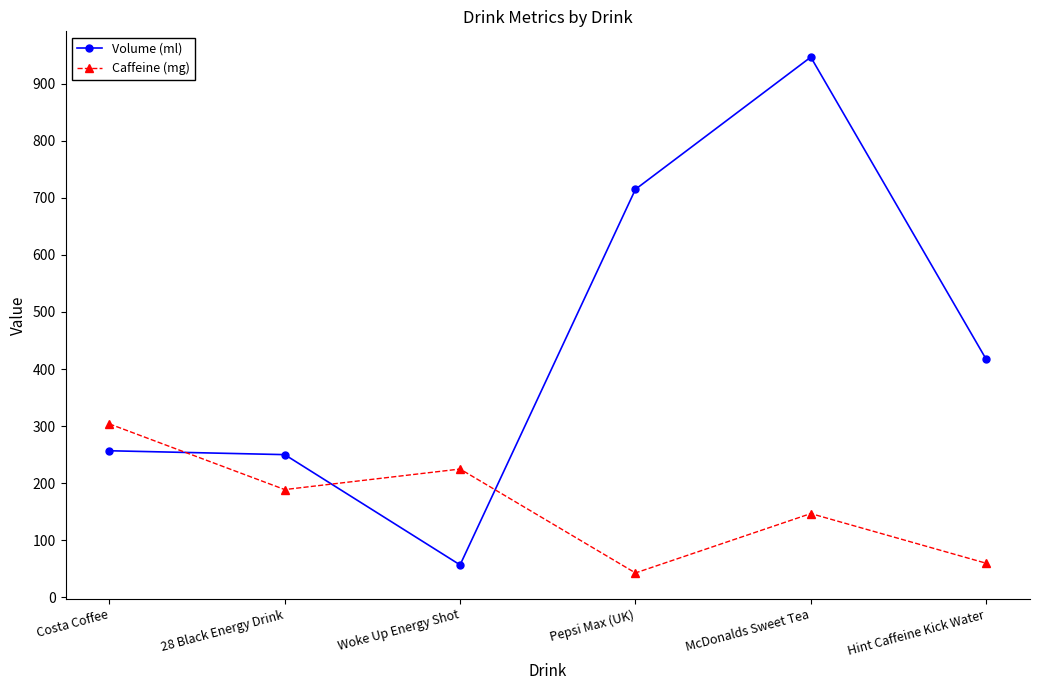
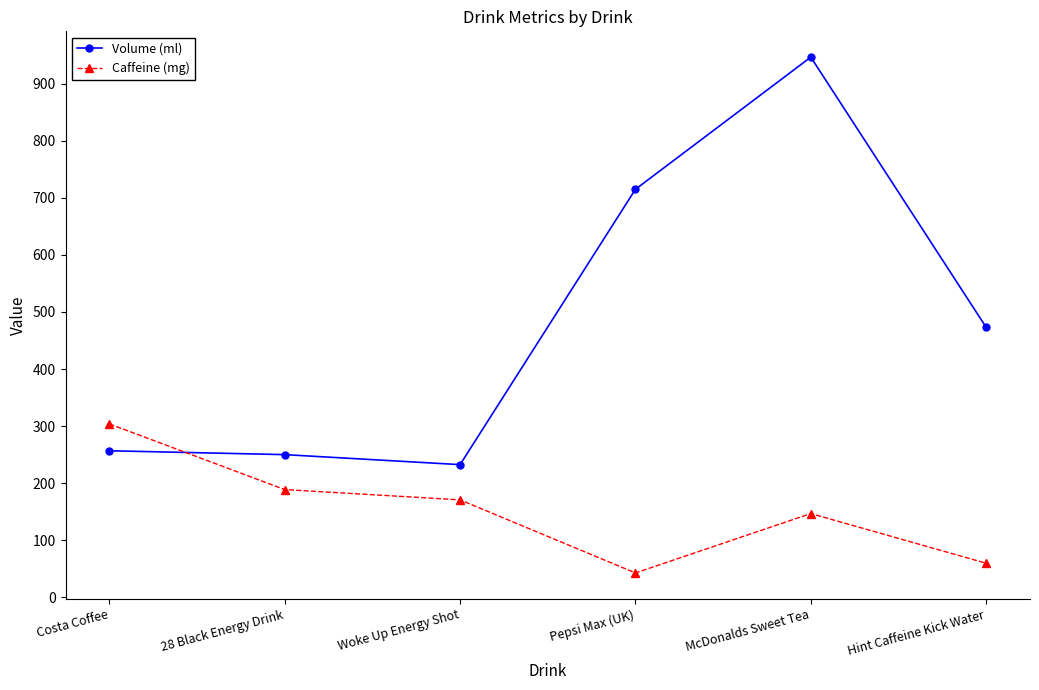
Volume (ml), Woke Up Energy Shot: 60 -> 230
Caffeine (mg), Woke Up Energy Shot: 230 -> 170
Volume (ml), Hint Caffeine Kick Water: 420 -> 470
